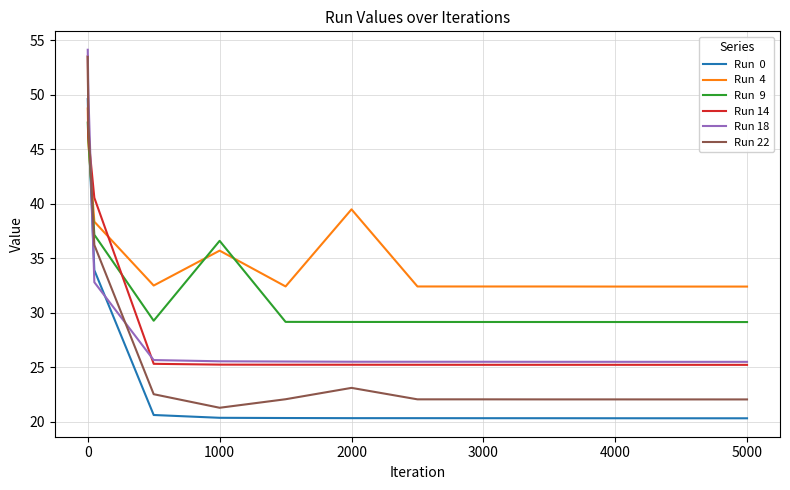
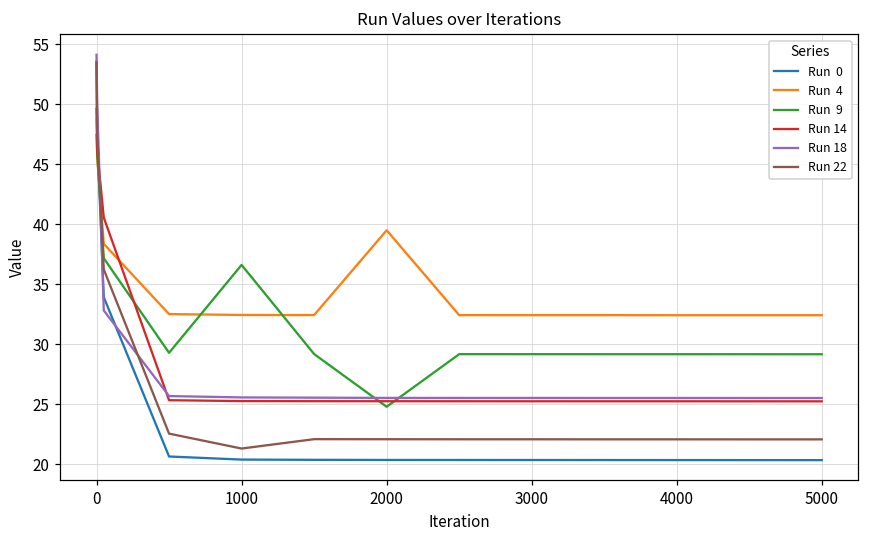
Run 4, 1000: 35.7 -> 32.4
Run 9, 2000: 29.2 -> 24.8
Run 22, 2000: 23.1 -> 22.1
